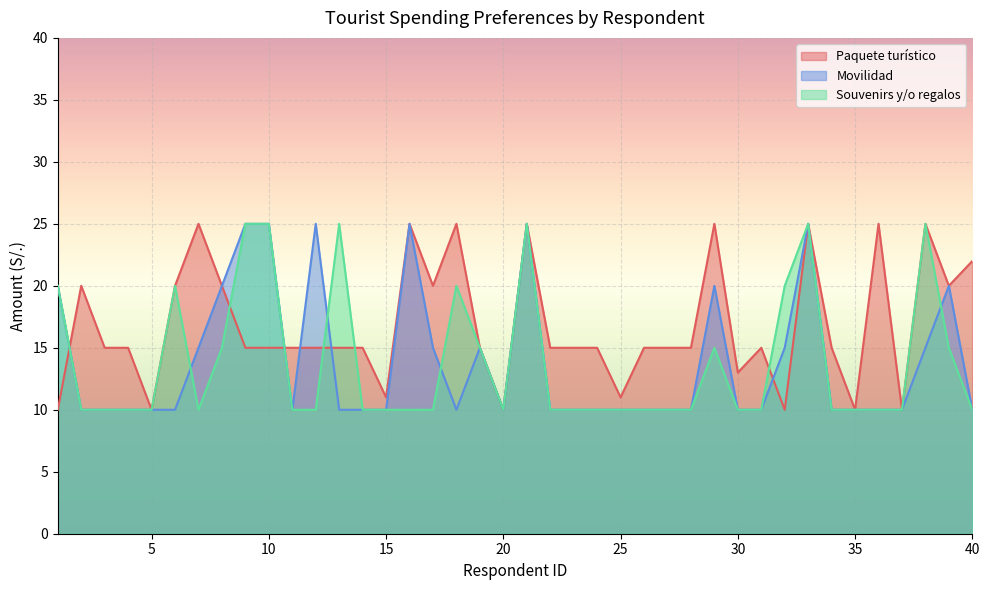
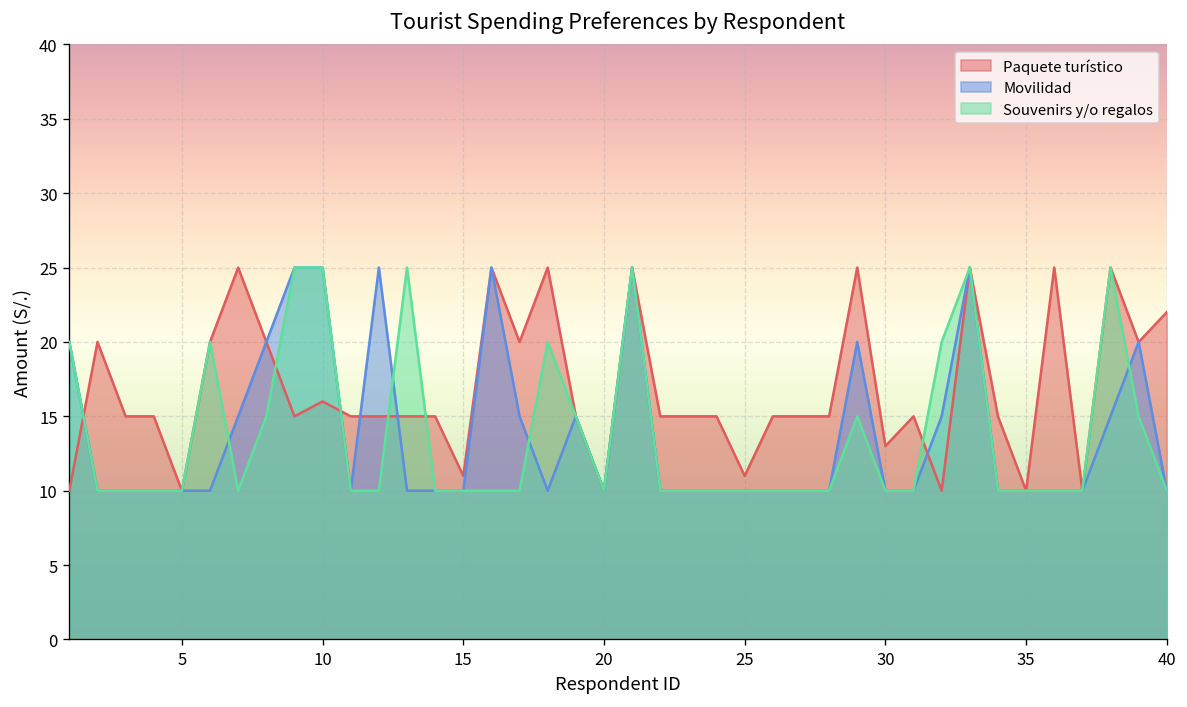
Paquete turístico, 10: 15 -> 16
